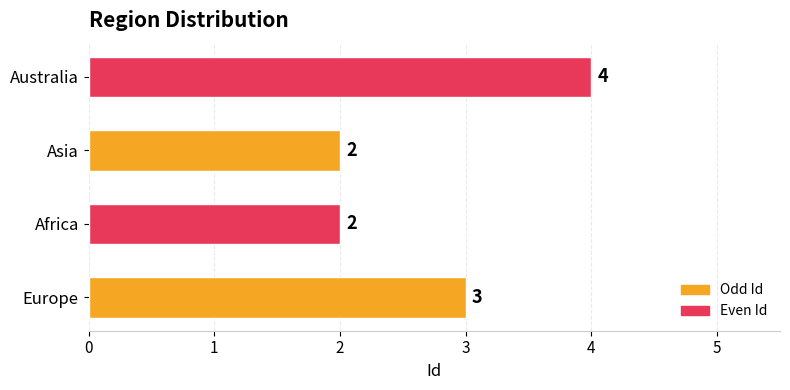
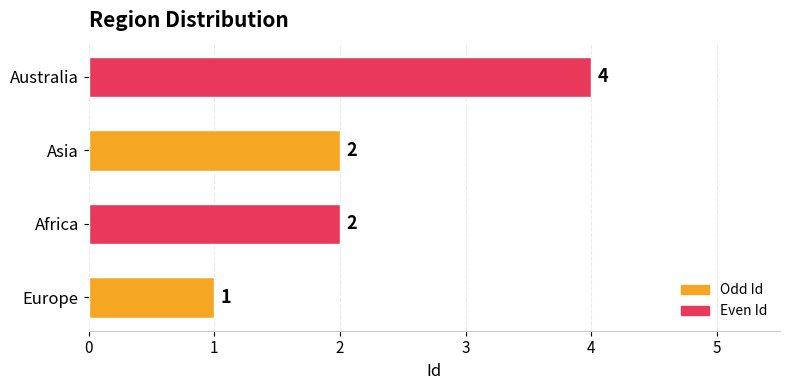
Europe: 3 -> 1
